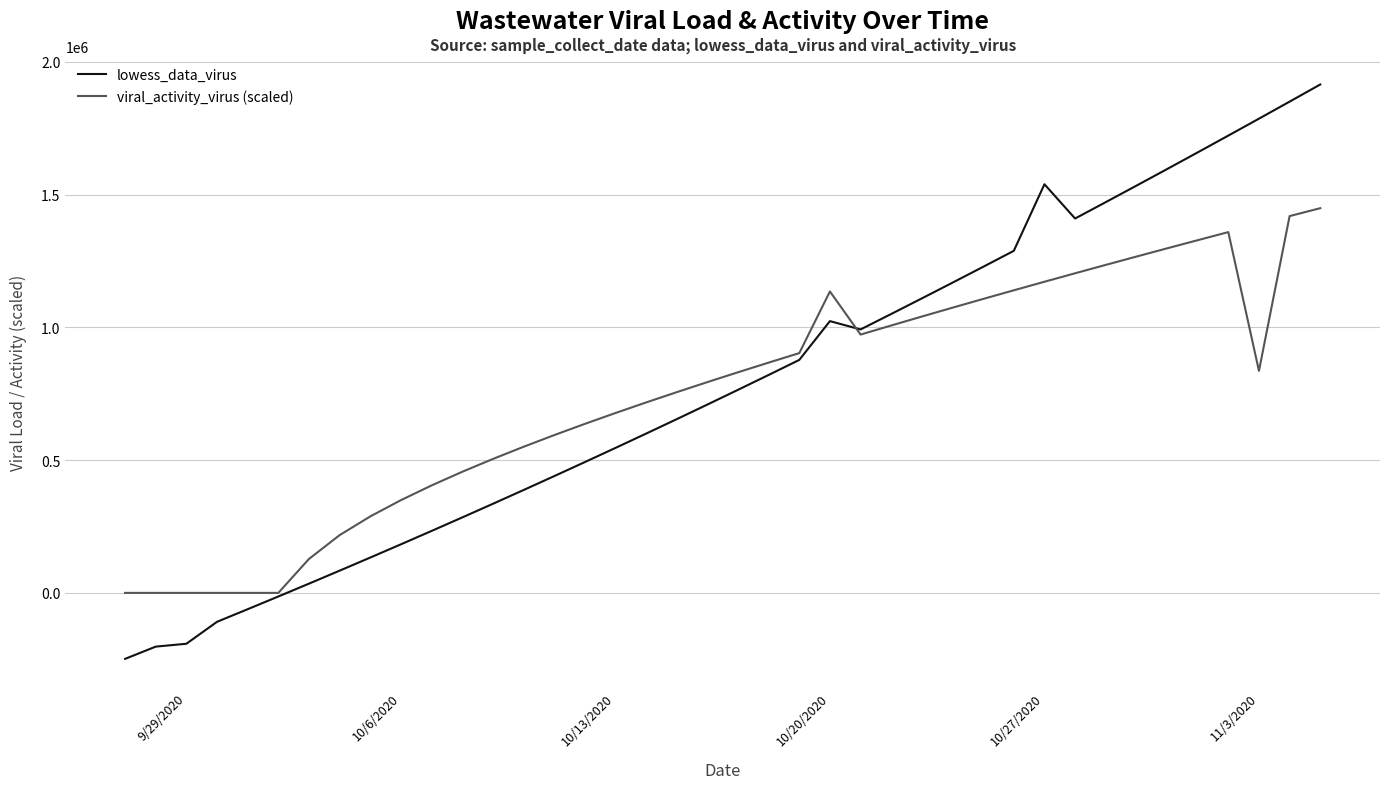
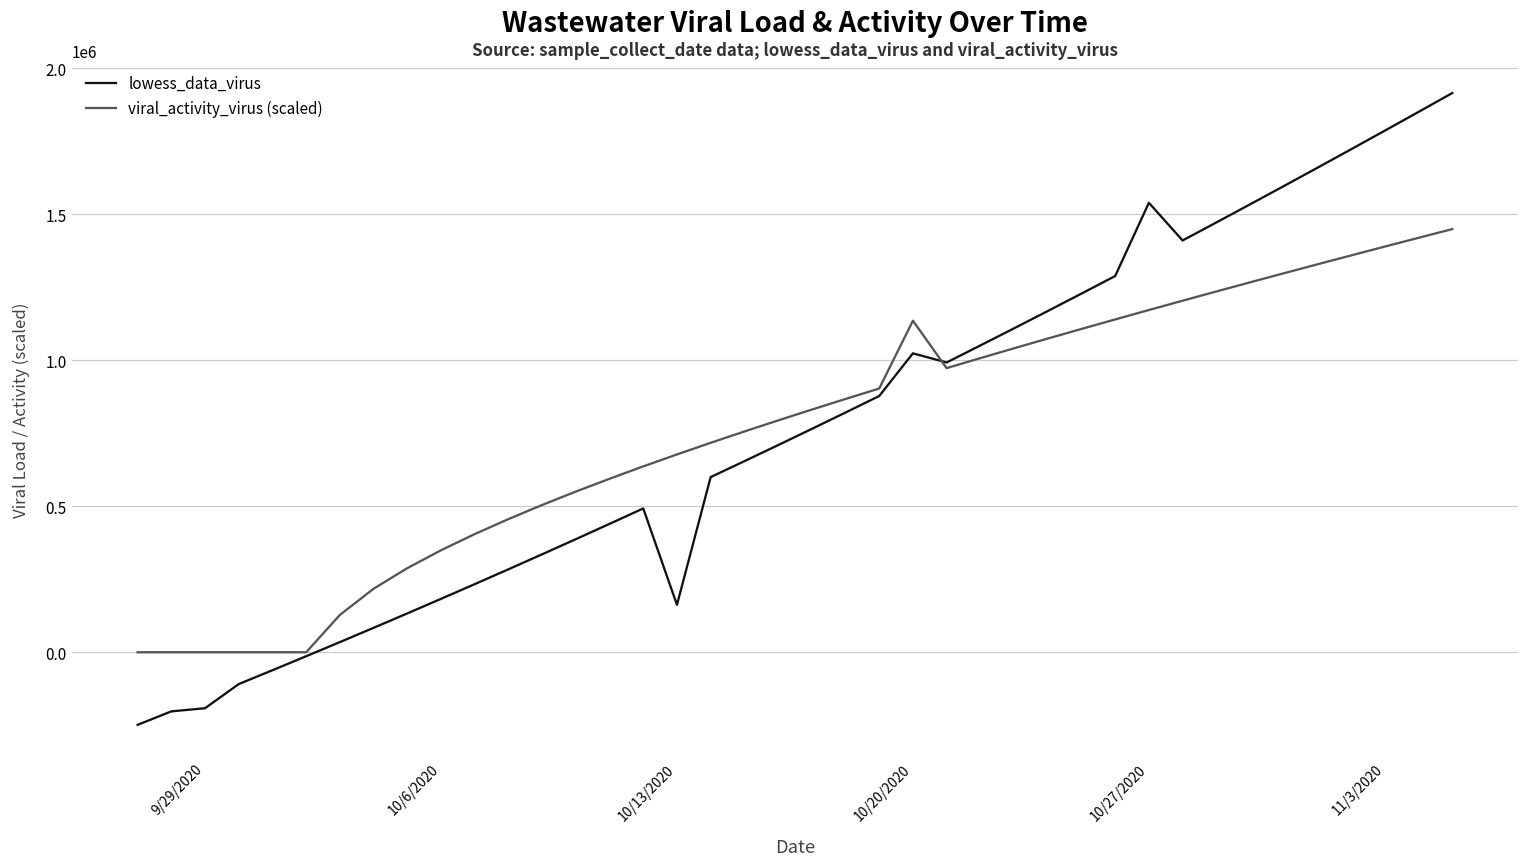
lowess_data_virus, 10/13/2020: 550000 -> 160000
viral_activity_virus (scaled), 11/3/2020: 840000 -> 1390000
